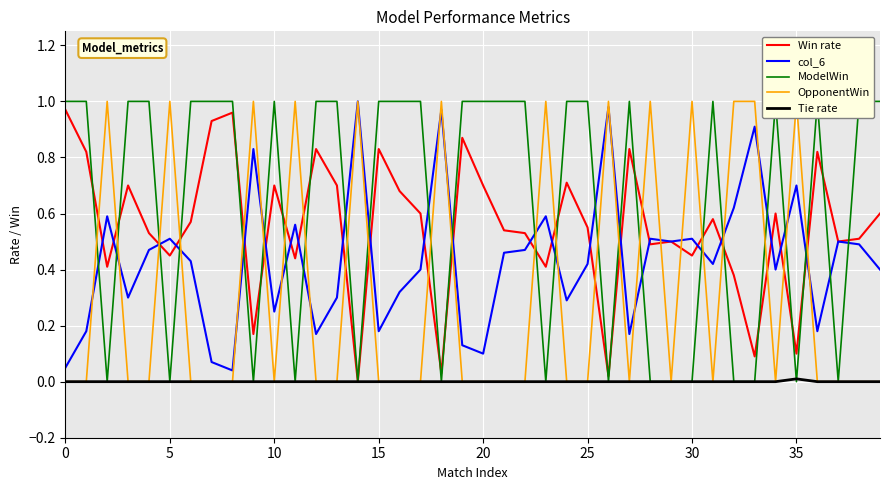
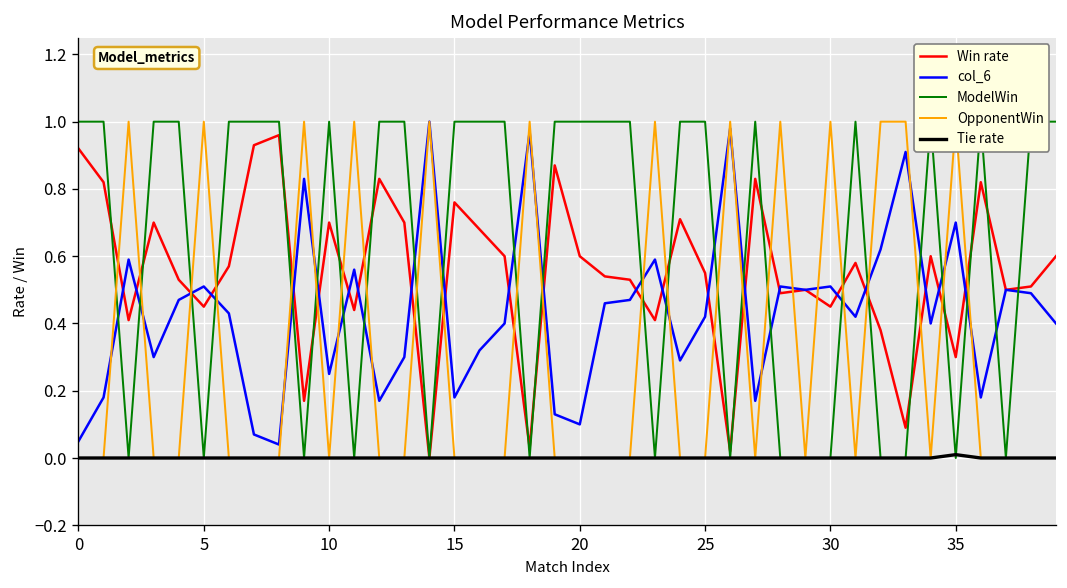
Win rate, 0: 0.97 -> 0.92
Win rate, 15: 0.83 -> 0.76
Win rate, 20: 0.7 -> 0.6
Win rate, 35: 0.1 -> 0.3
